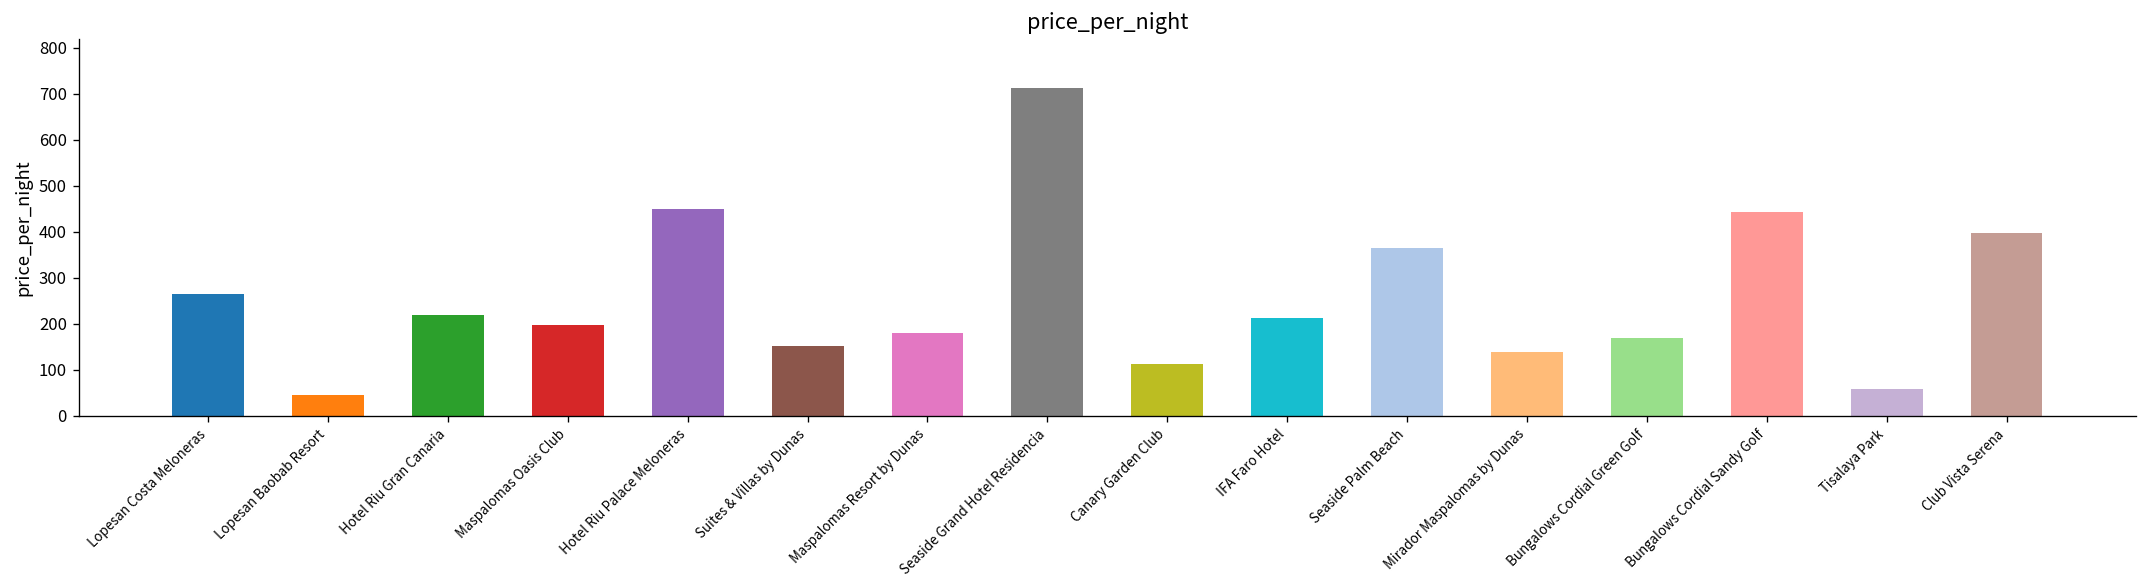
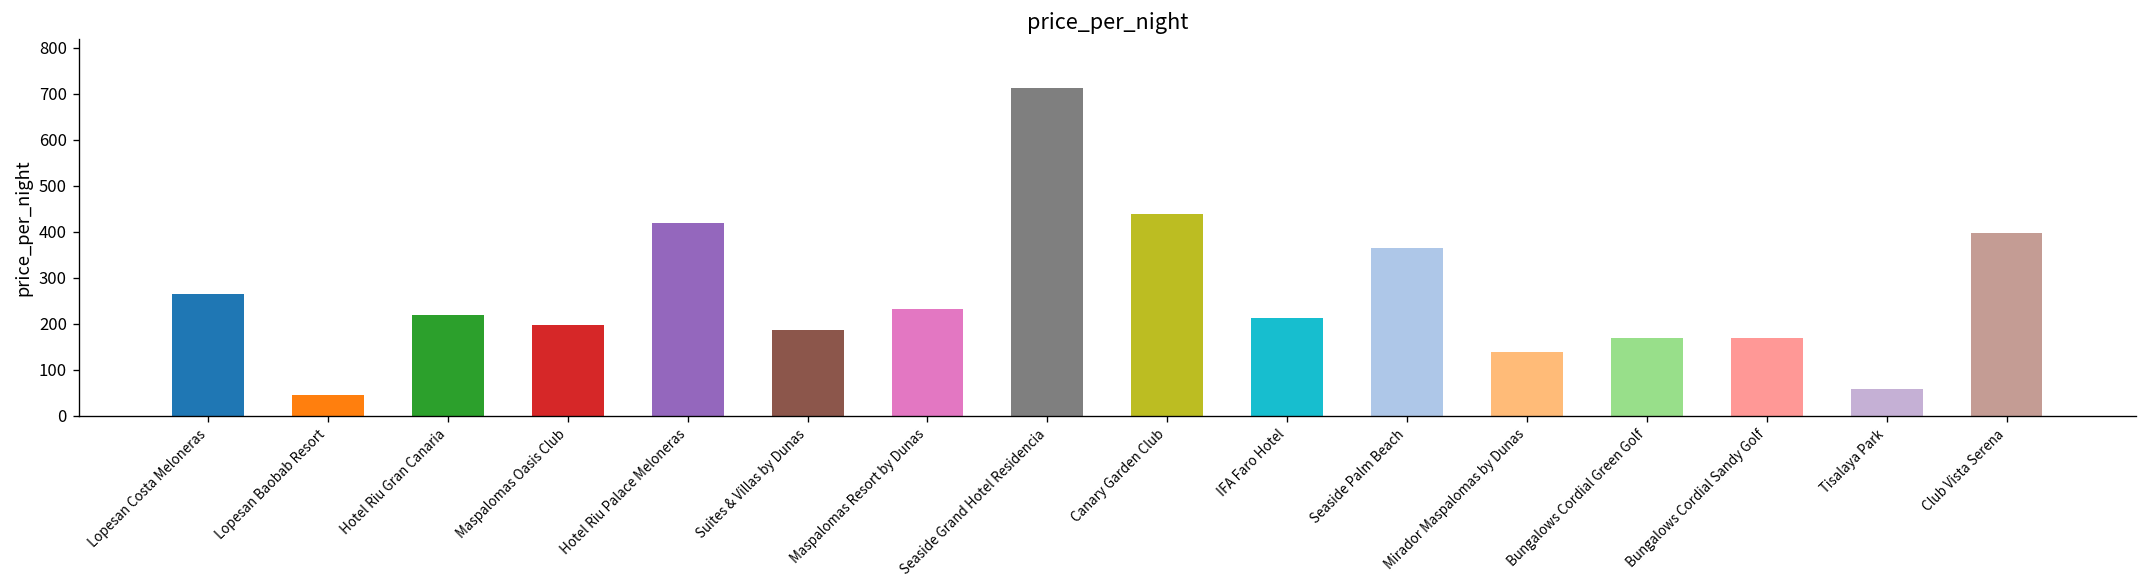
Hotel Riu Palace Meloneras: 450 -> 420
Suites & Villas by Dunas: 150 -> 190
Maspalomas Resort by Dunas: 180 -> 230
Canary Garden Club: 110 -> 440
Bungalows Cordial Sandy Golf: 440 -> 170
